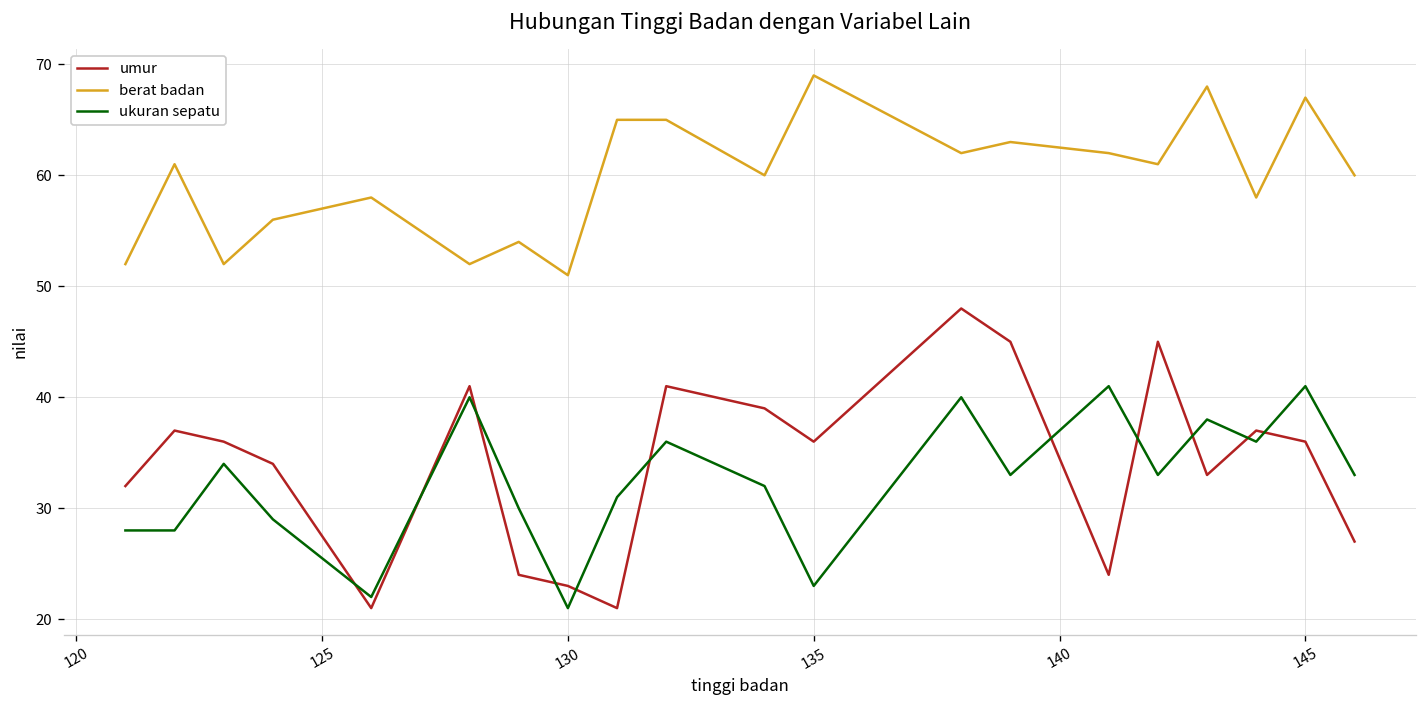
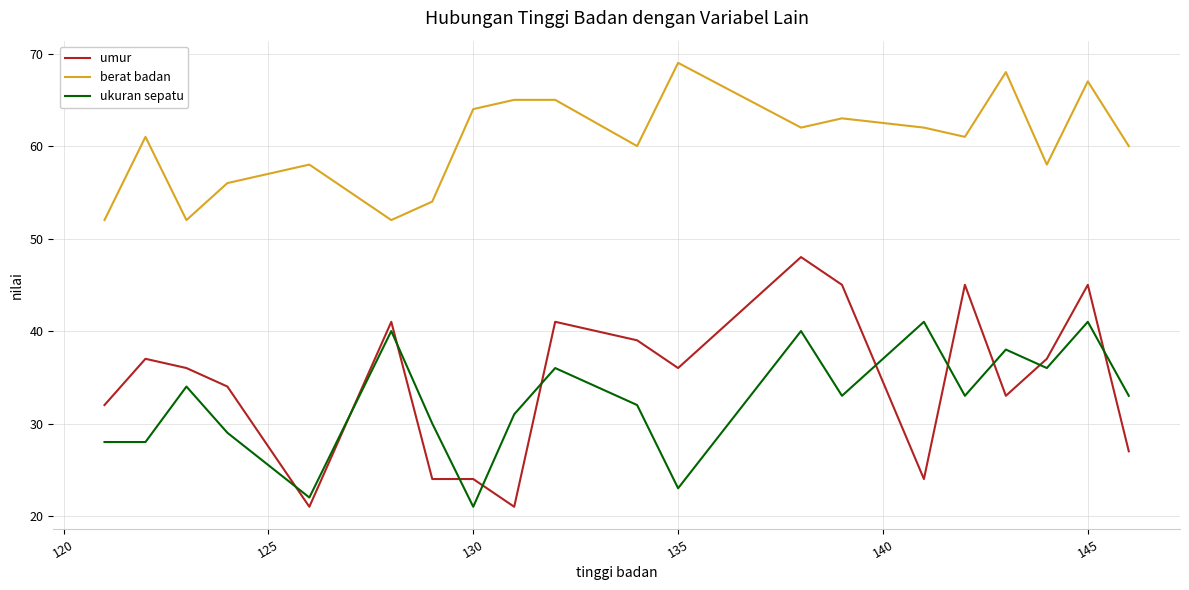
umur, 130: 23 -> 24
berat badan, 130: 51 -> 64
umur, 145: 36 -> 45
